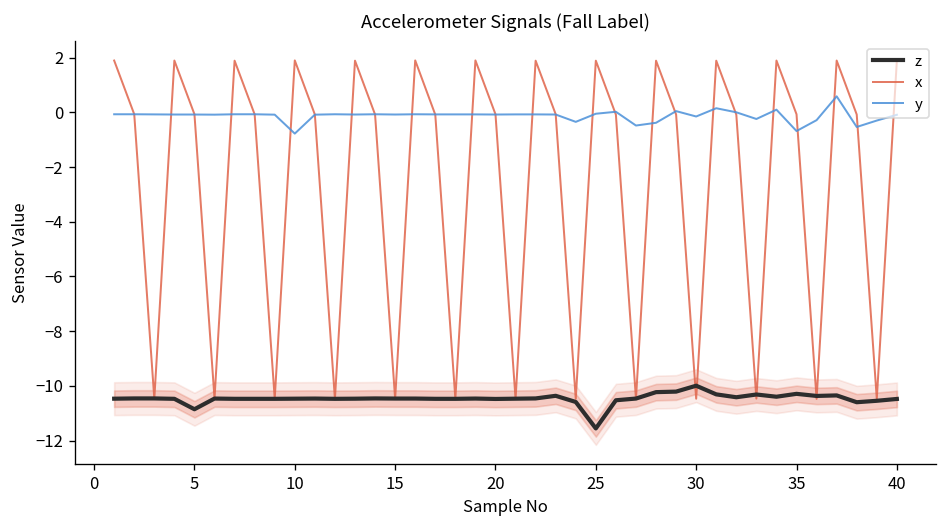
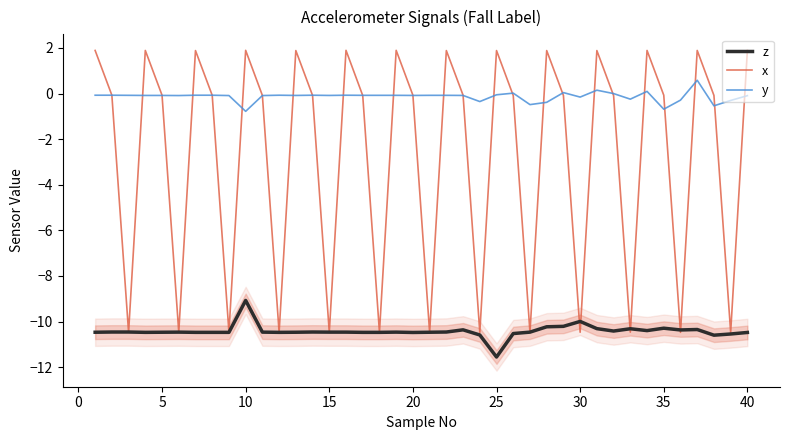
z, 5: -10.9 -> -10.5
z, 10: -10.5 -> -9.1
